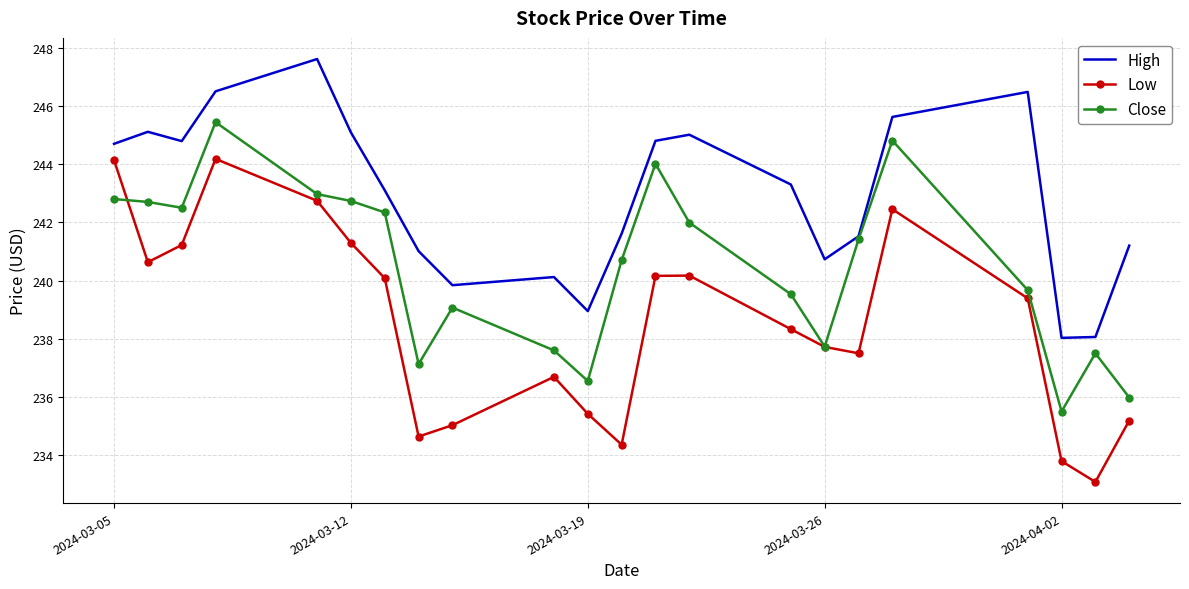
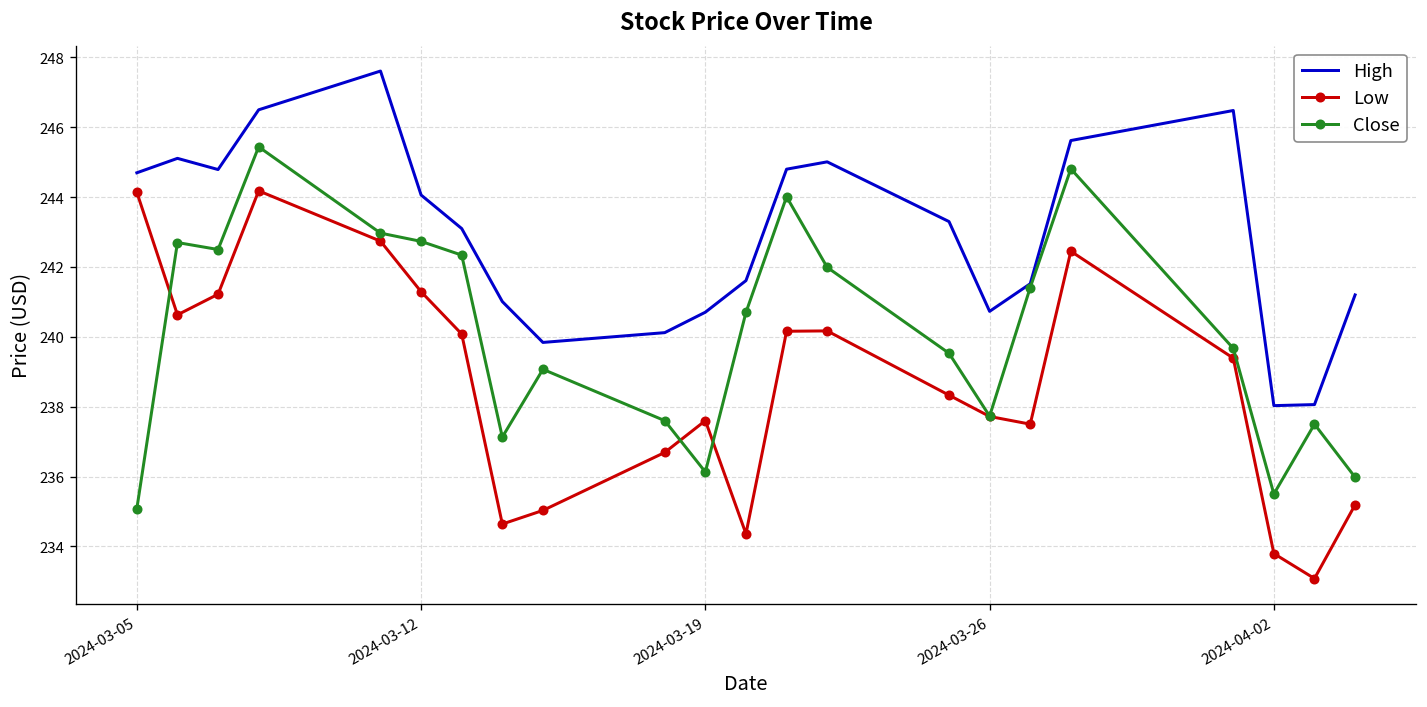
Close, 2024-03-05: 242.8 -> 235.1
High, 2024-03-12: 245.1 -> 244.1
High, 2024-03-19: 238.9 -> 240.7
Low, 2024-03-19: 235.4 -> 237.6
Close, 2024-03-19: 236.5 -> 236.1
